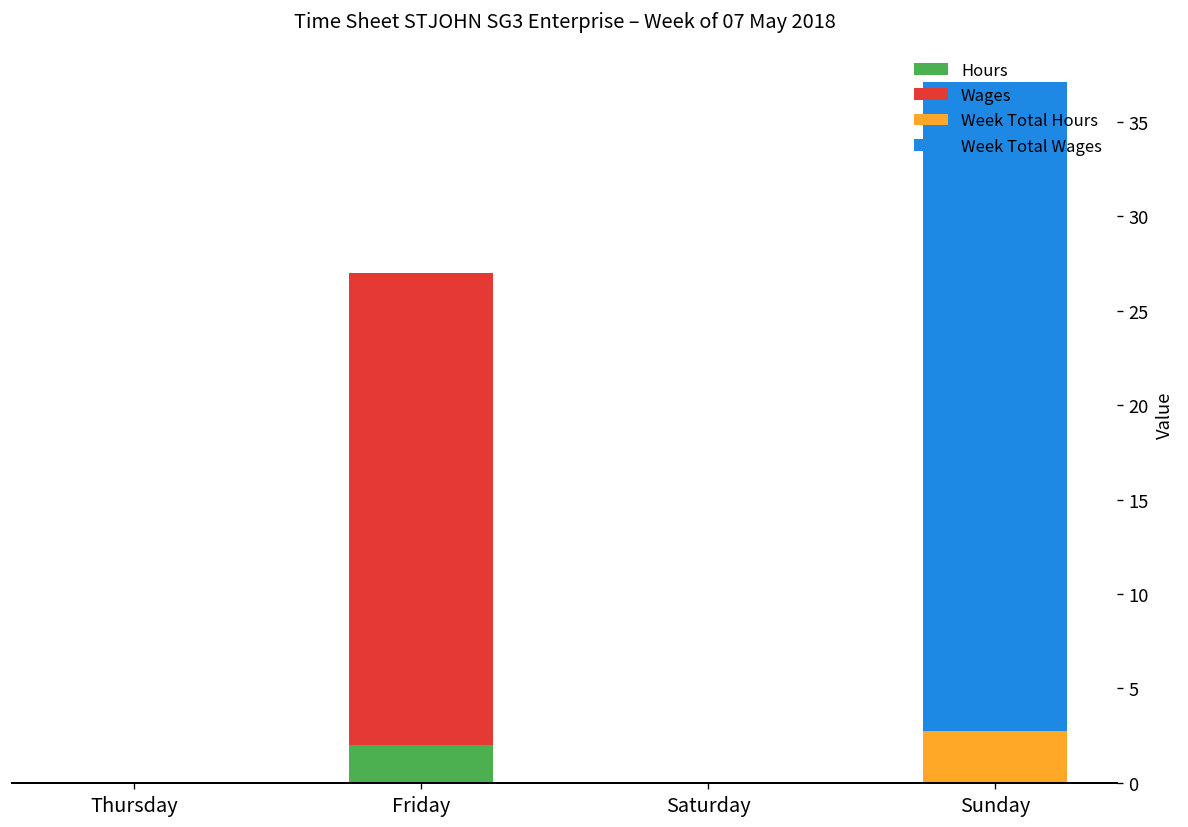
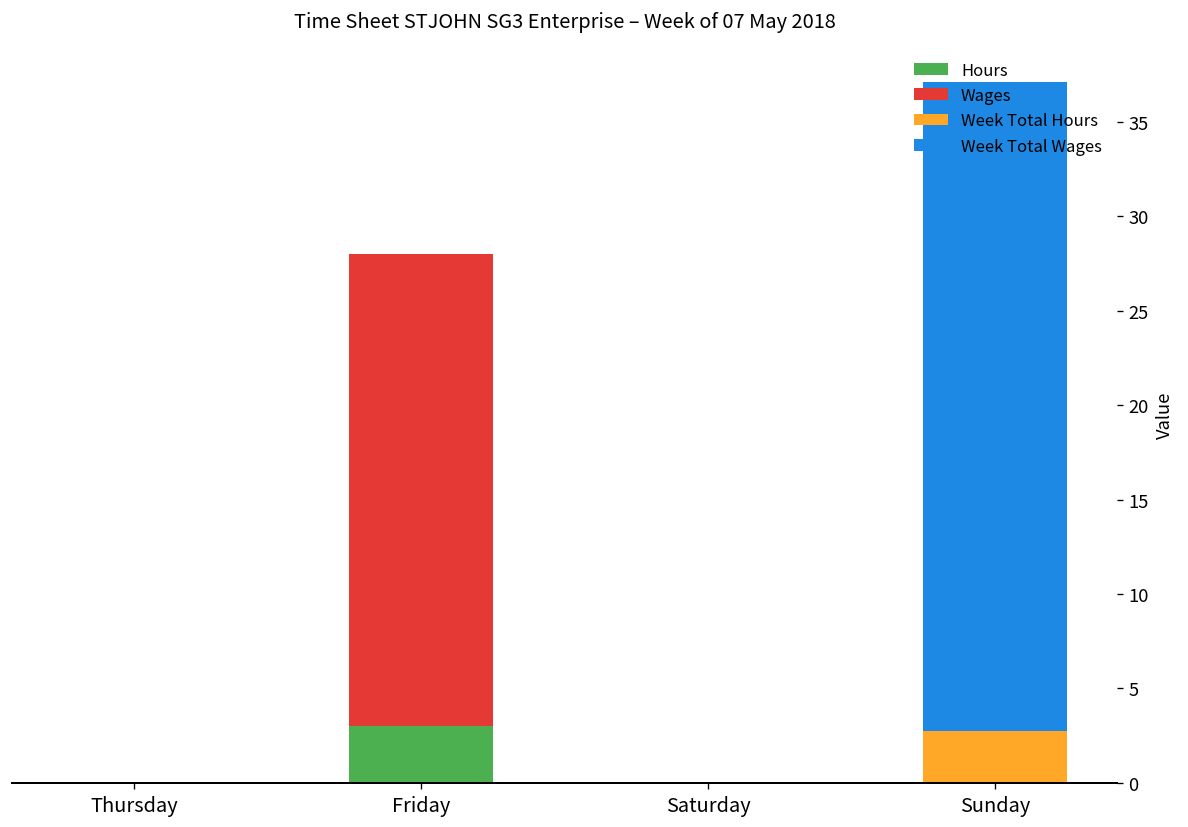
Hours, Friday: 2 -> 3
